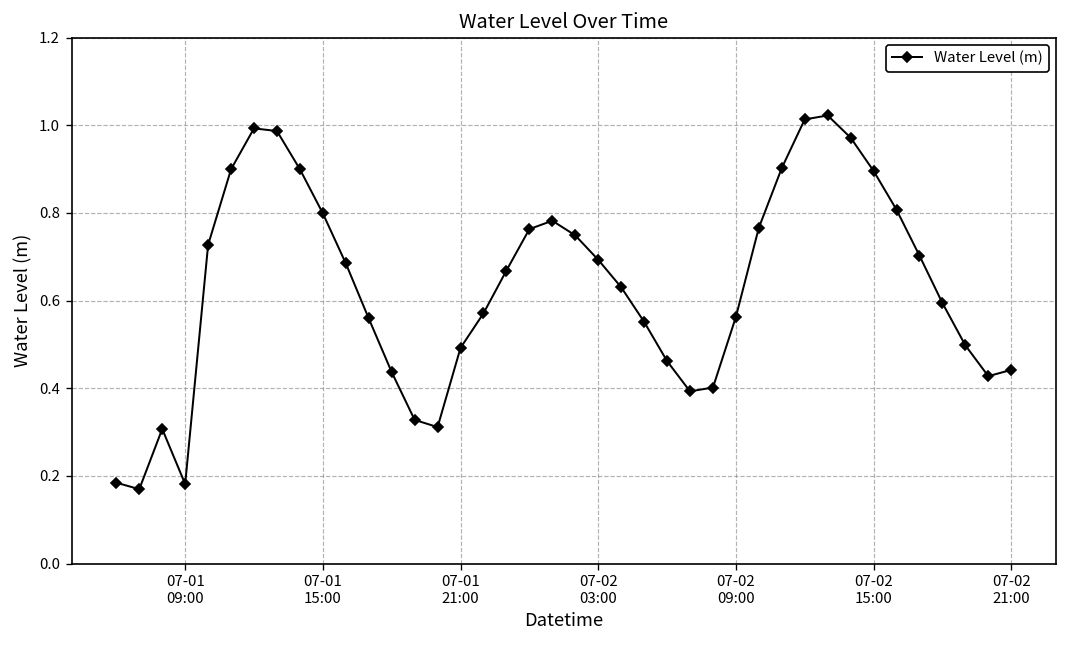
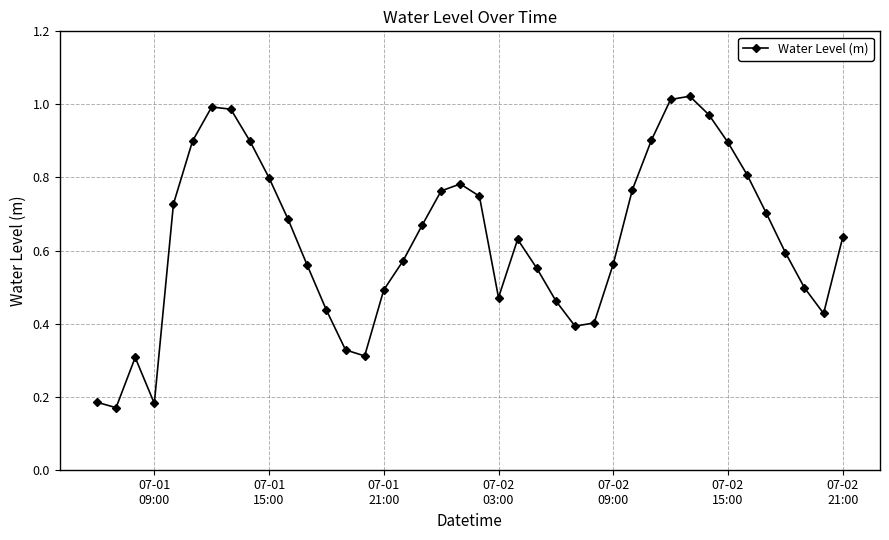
07-02 03:00: 0.69 -> 0.47
07-02 21:00: 0.44 -> 0.64
